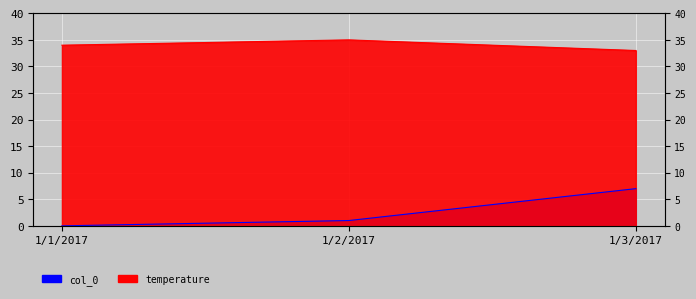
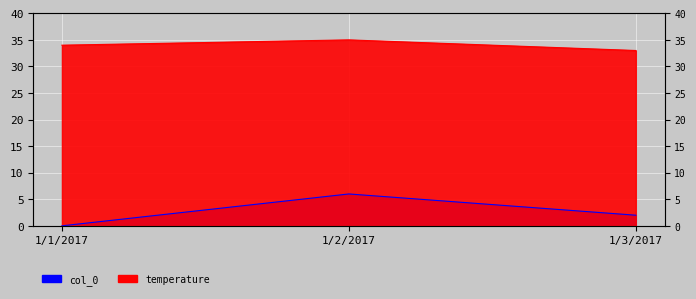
col_0, 1/2/2017: 1 -> 6
col_0, 1/3/2017: 7 -> 2
